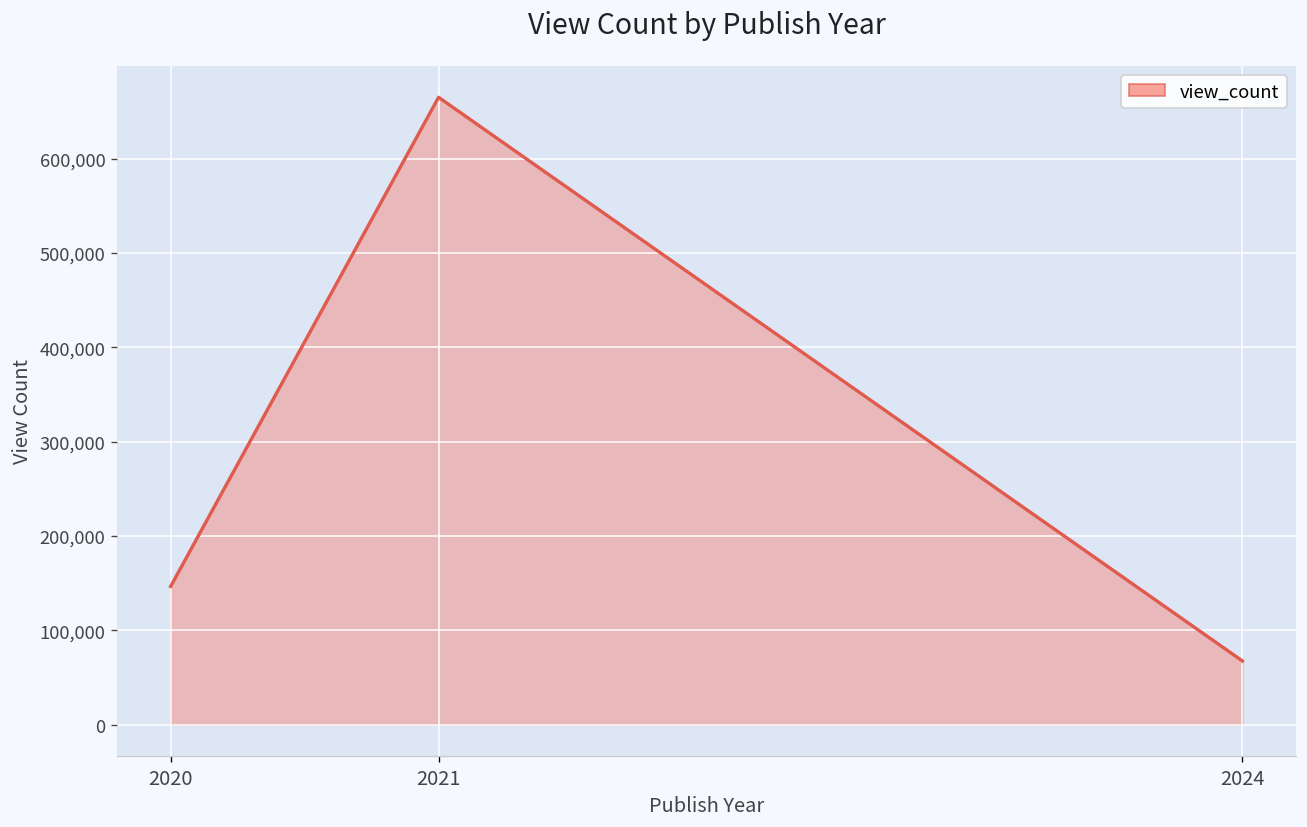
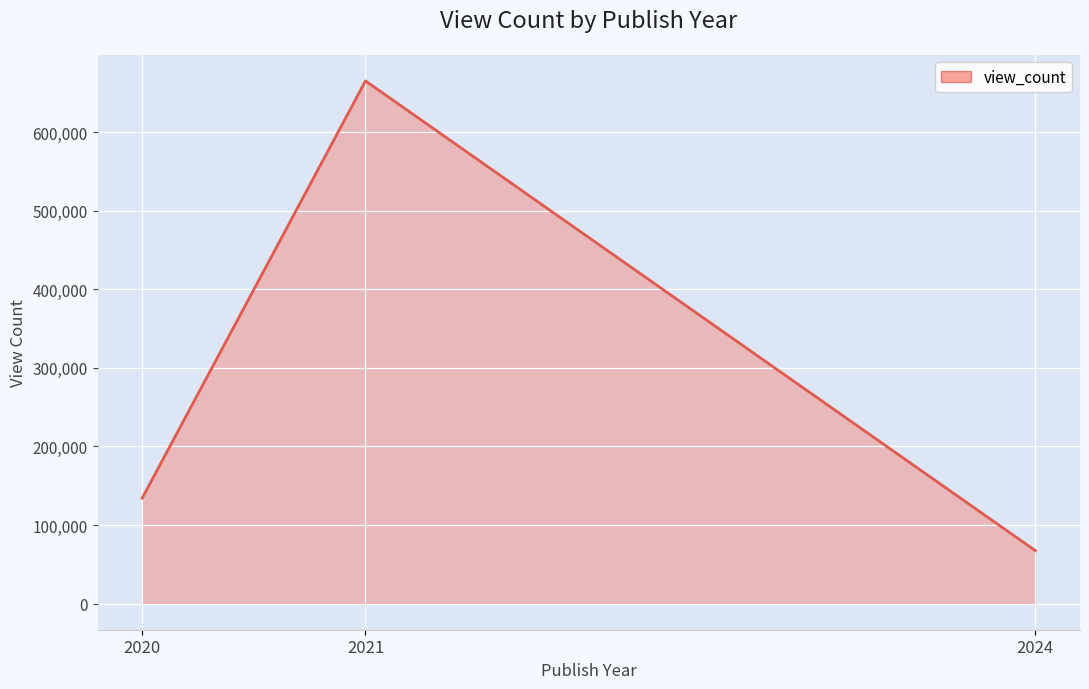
2020: 150,000 -> 130,000
